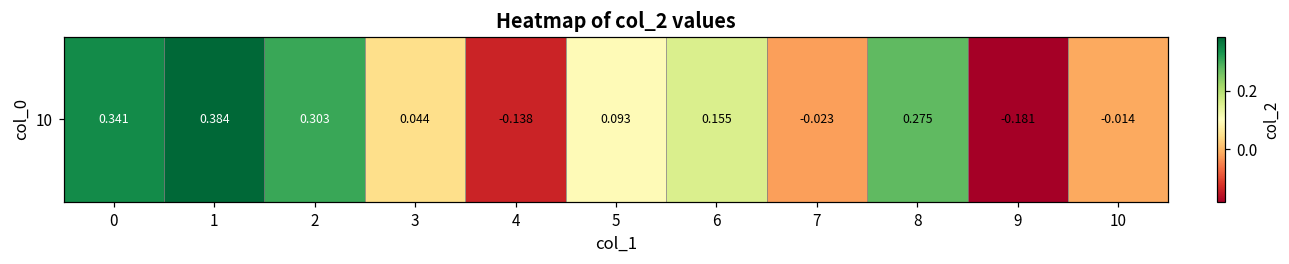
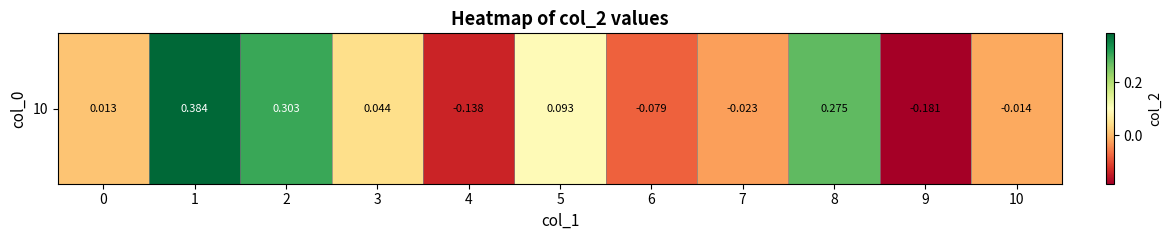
10, 0: 0.341 -> 0.013
10, 6: 0.155 -> -0.079
